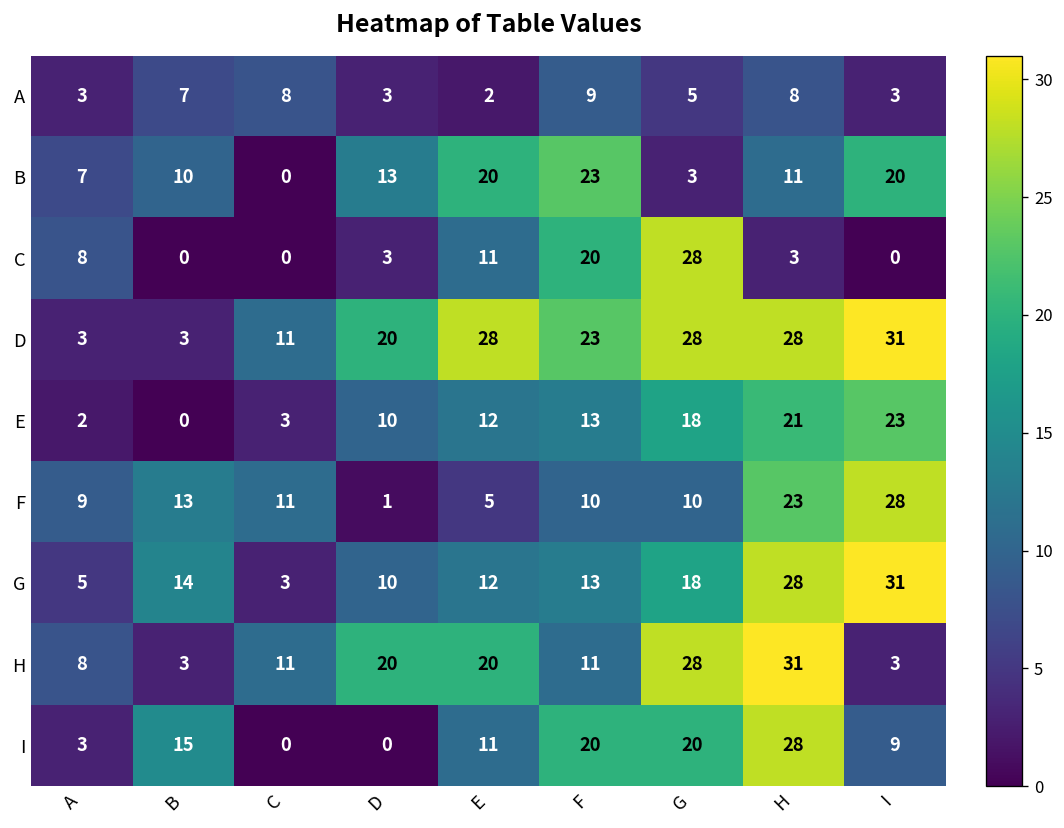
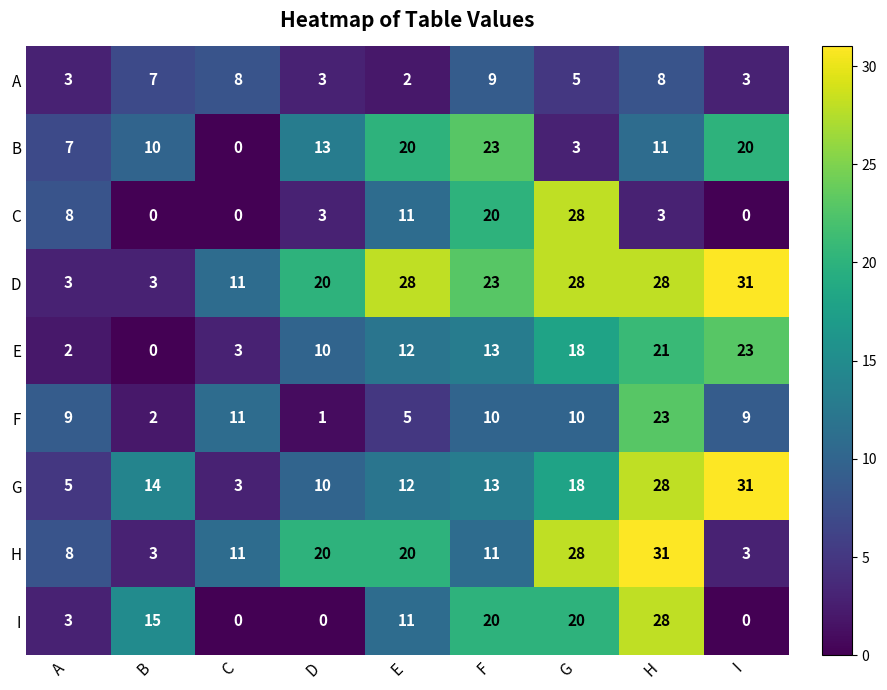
F, B: 13 -> 2
F, I: 28 -> 9
I, I: 9 -> 0
